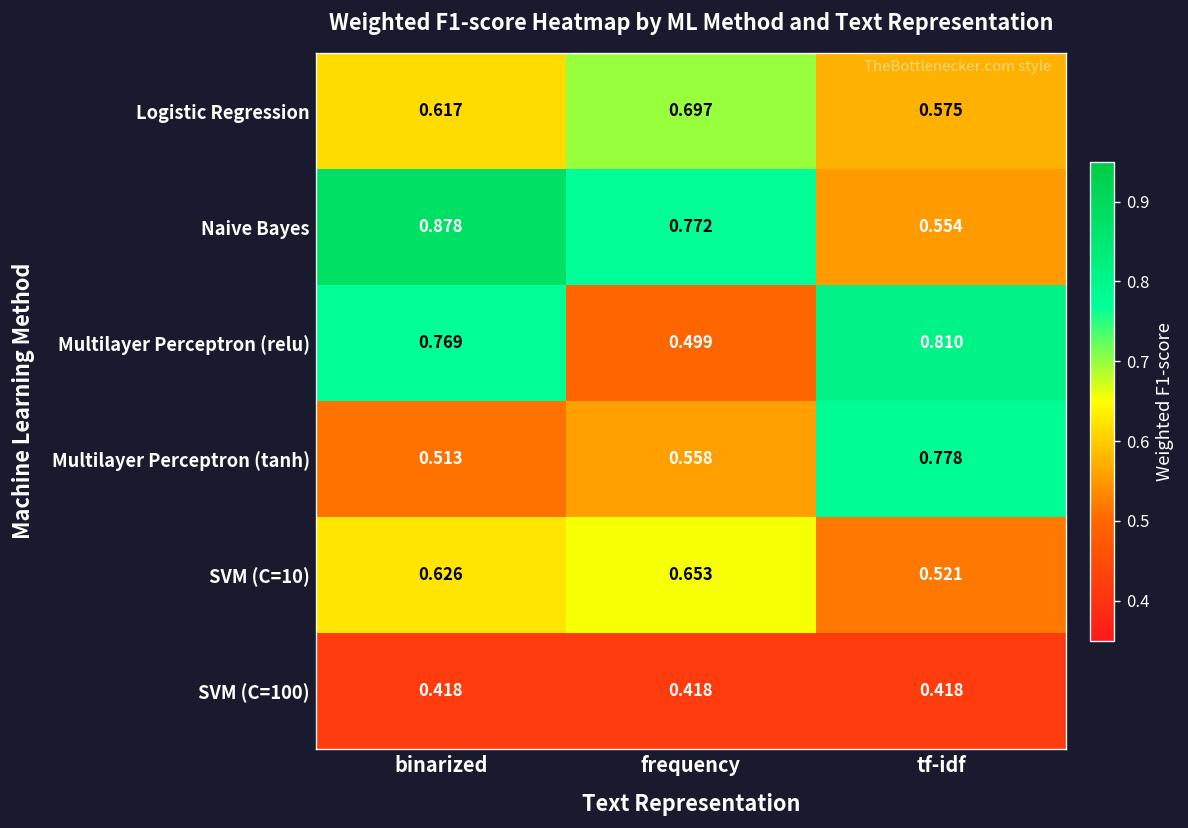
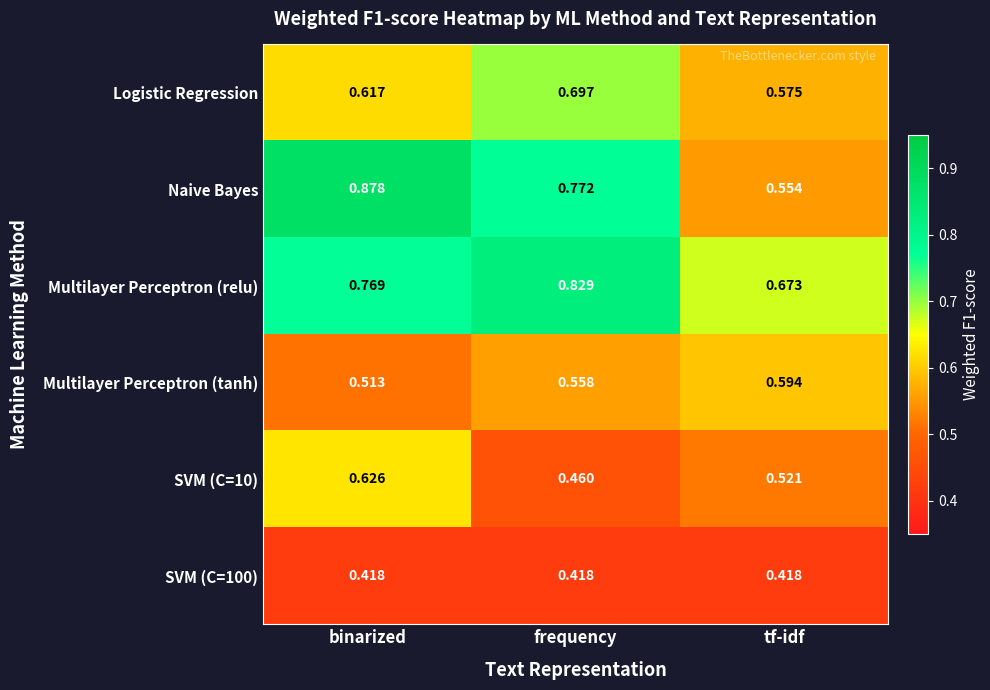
Multilayer Perceptron (relu), frequency: 0.499 -> 0.829
Multilayer Perceptron (relu), tf-idf: 0.810 -> 0.673
Multilayer Perceptron (tanh), tf-idf: 0.778 -> 0.594
SVM (C=10), frequency: 0.653 -> 0.460
